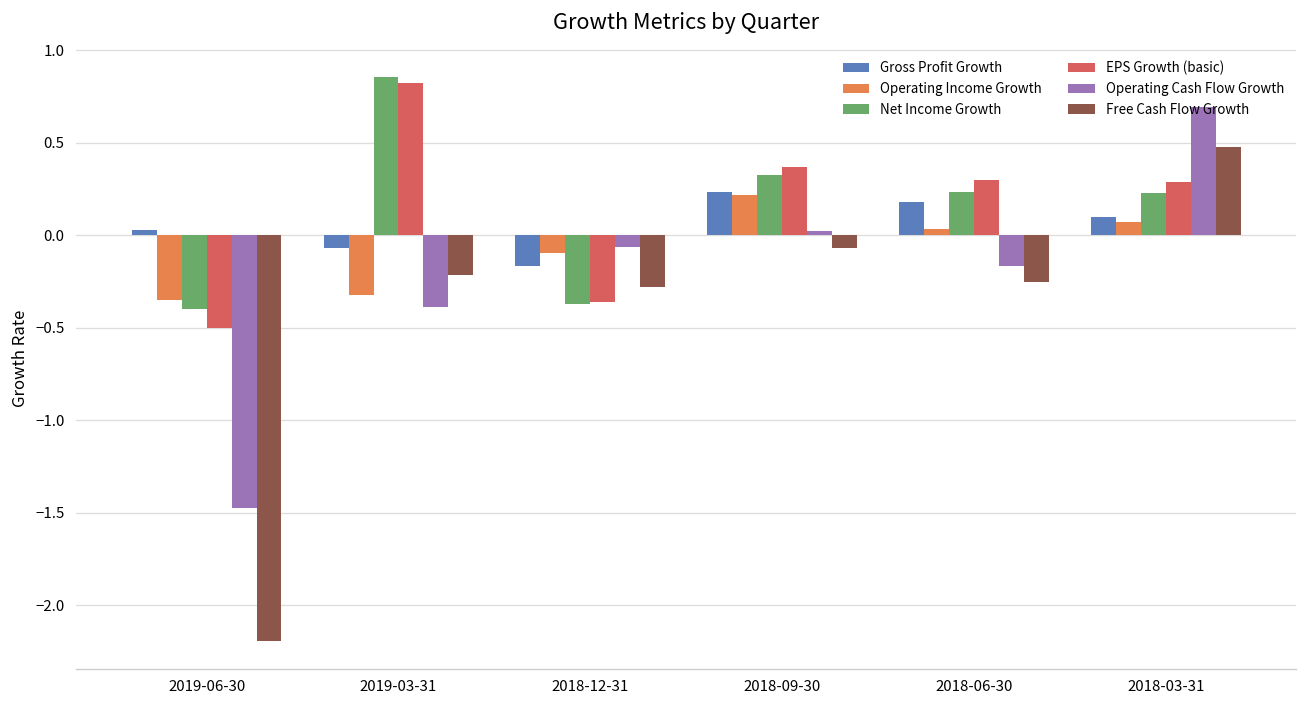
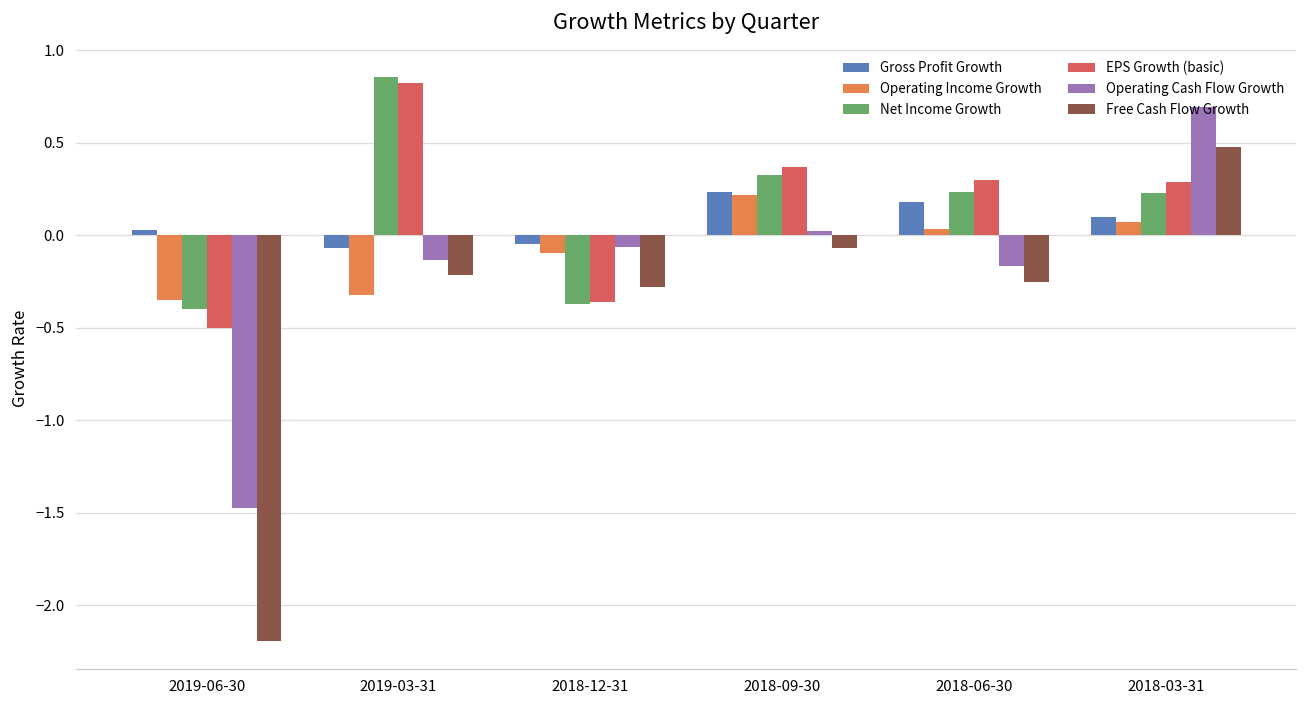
Operating Cash Flow Growth, 2019-03-31: -0.39 -> -0.14
Gross Profit Growth, 2018-12-31: -0.17 -> -0.05
